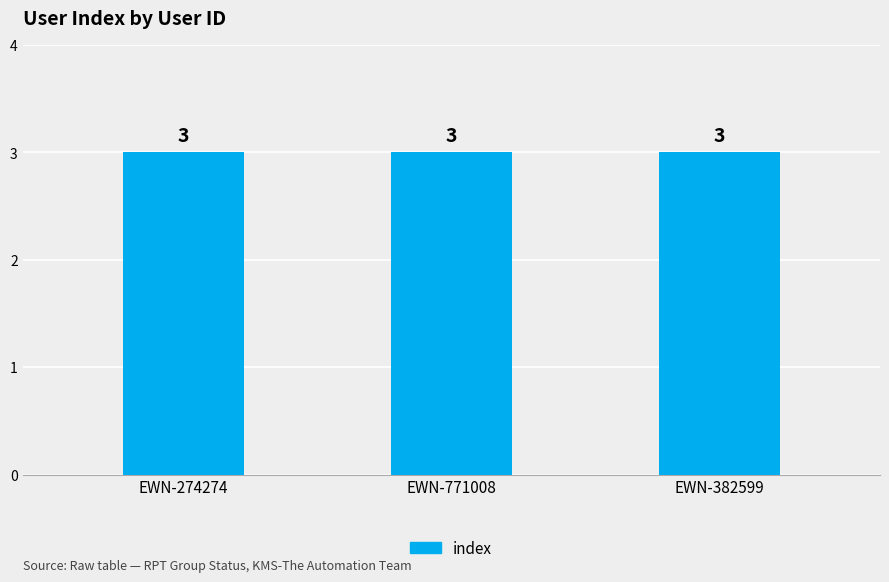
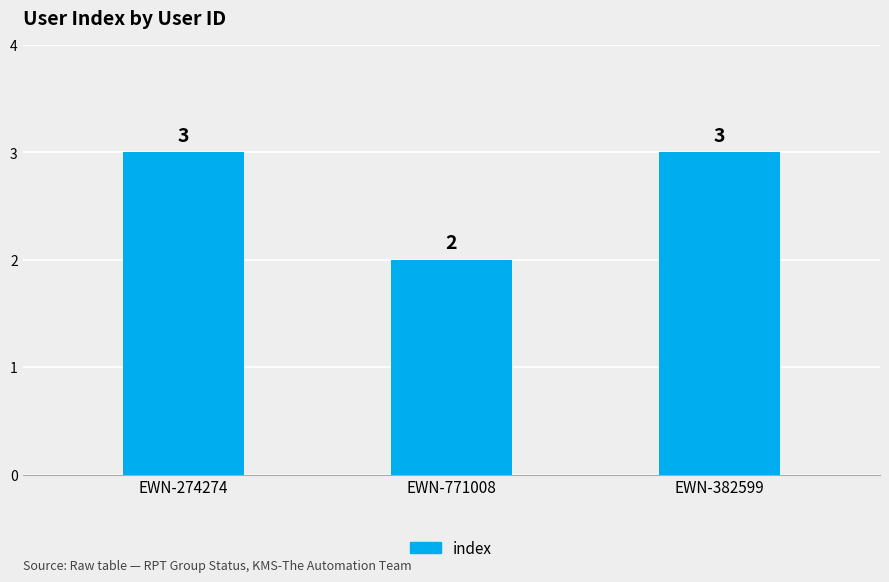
EWN-771008: 3 -> 2
